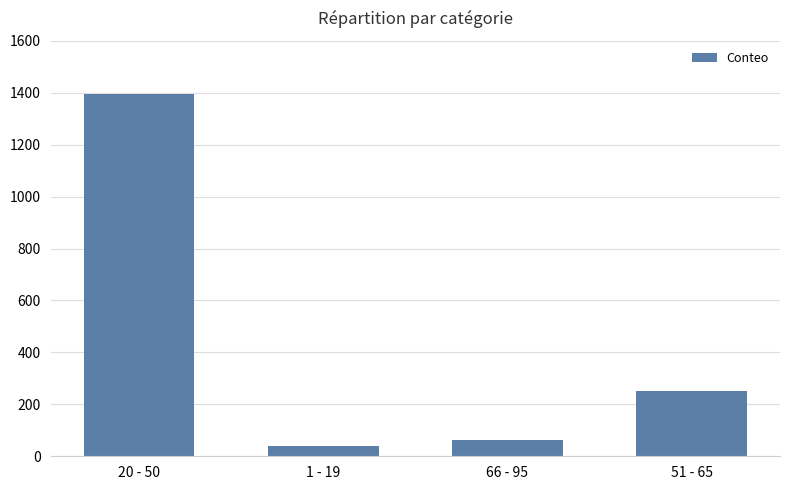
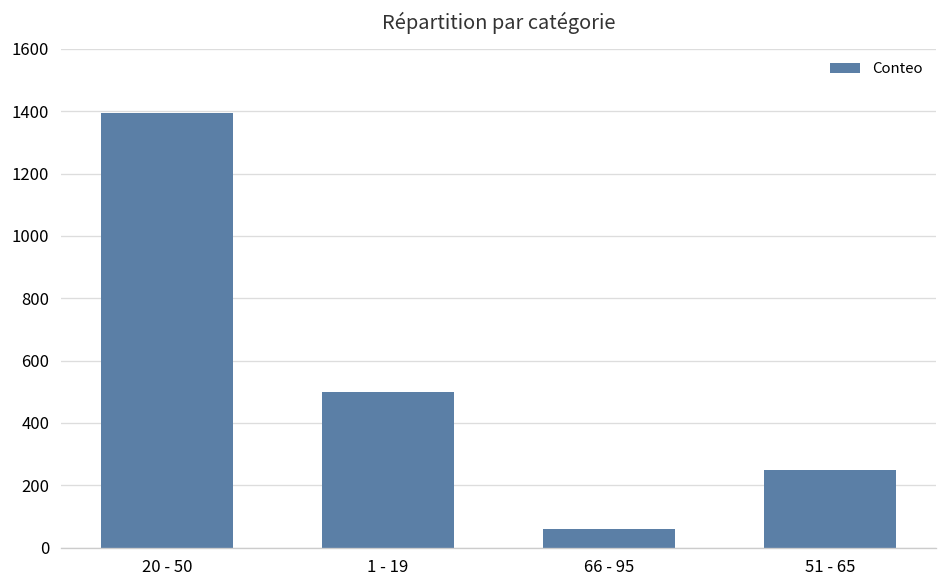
1 - 19: 40 -> 500
